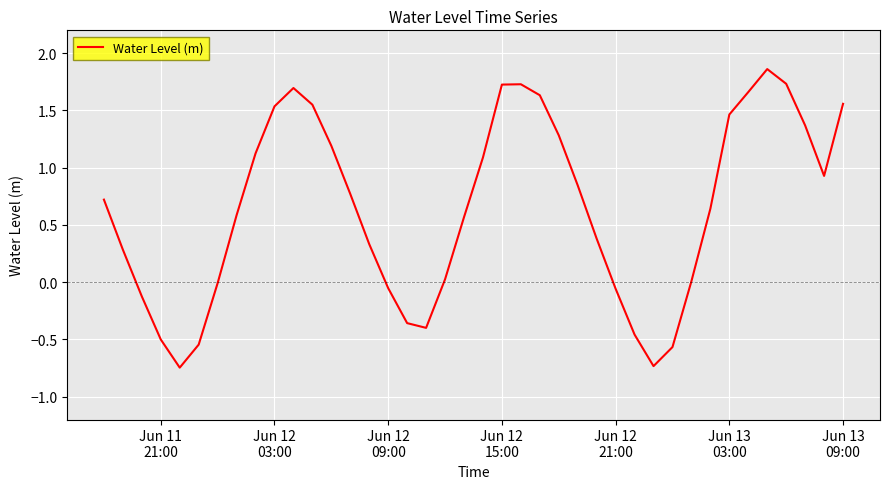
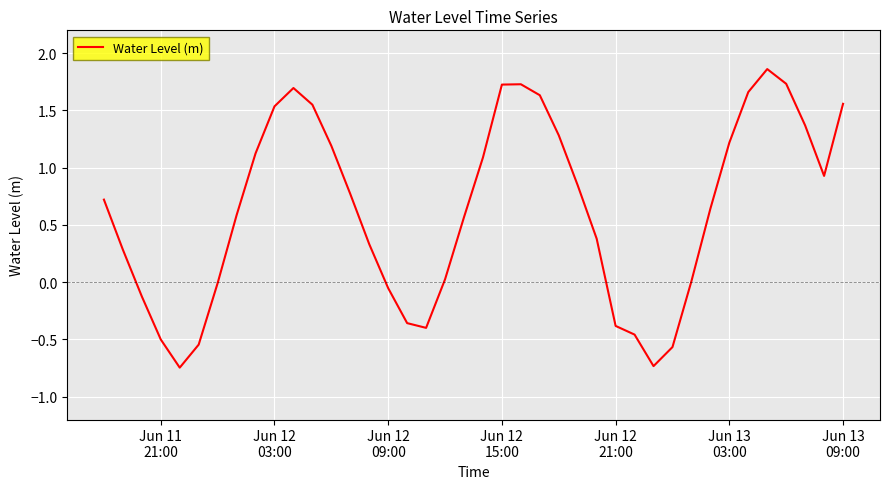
Jun 12 21:00: -0.06 -> -0.38
Jun 13 03:00: 1.46 -> 1.22
